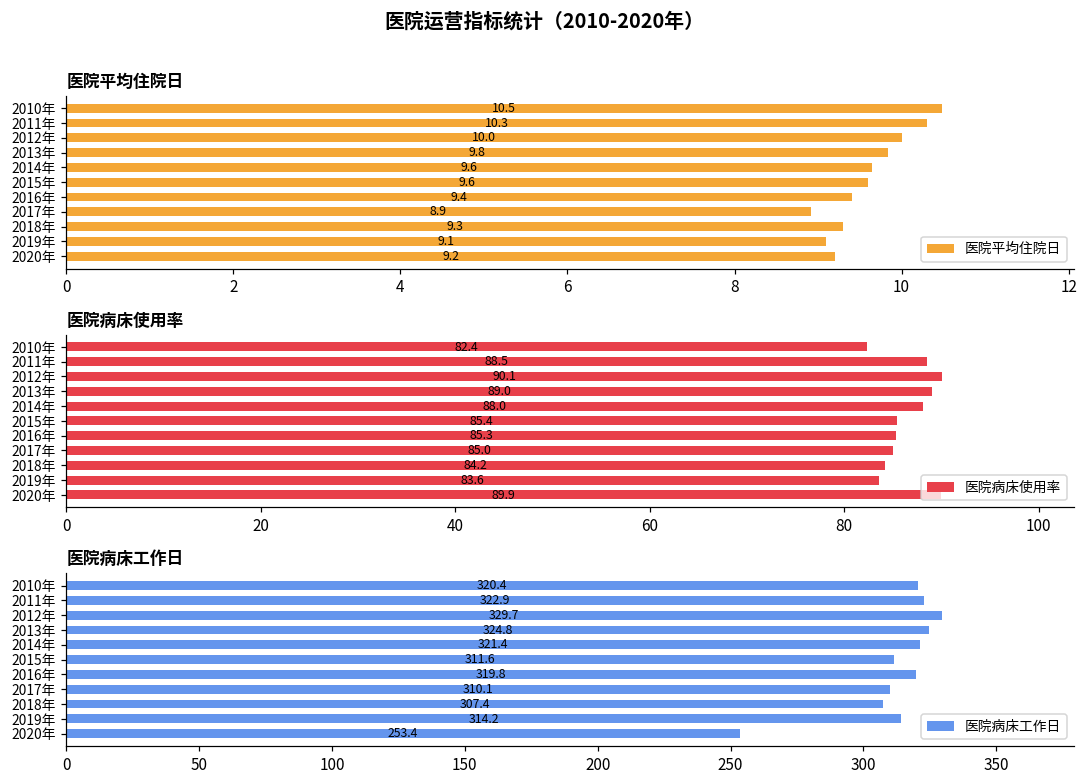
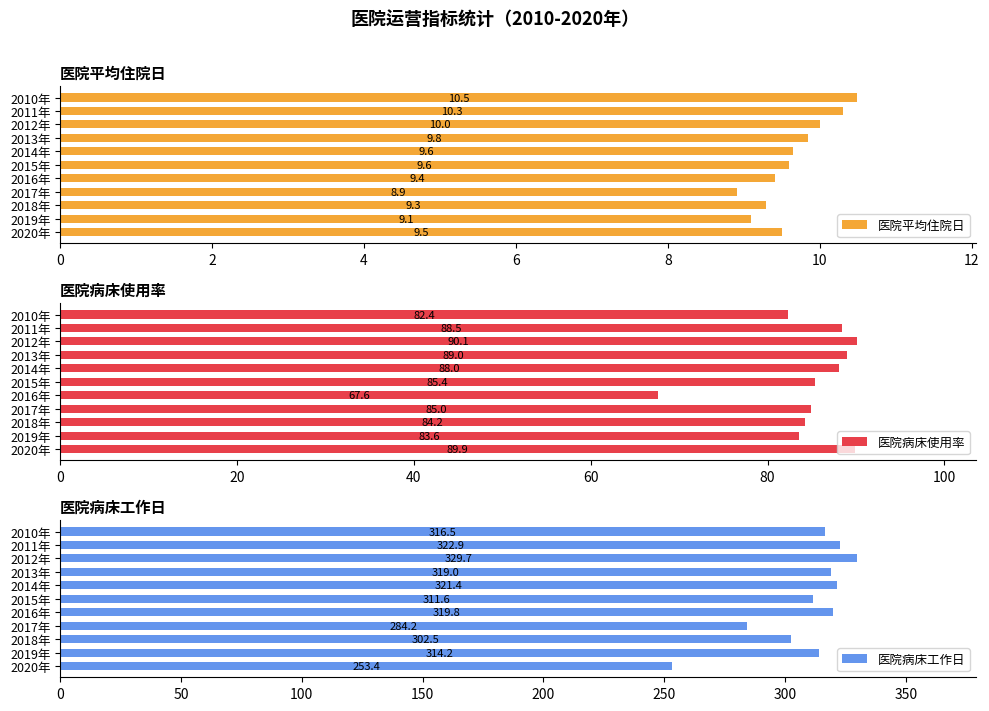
医院平均住院日, 2020年: 9.2 -> 9.5
医院病床使用率, 2016年: 85.3 -> 67.6
医院病床工作日, 2010年: 320.4 -> 316.5
医院病床工作日, 2013年: 324.8 -> 319.0
医院病床工作日, 2017年: 310.1 -> 284.2
医院病床工作日, 2018年: 307.4 -> 302.5
